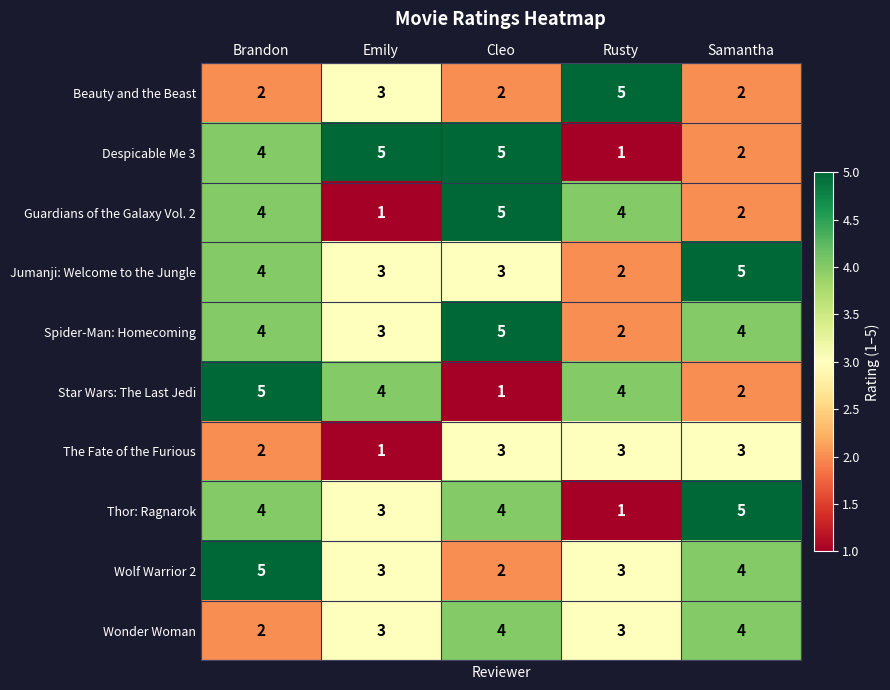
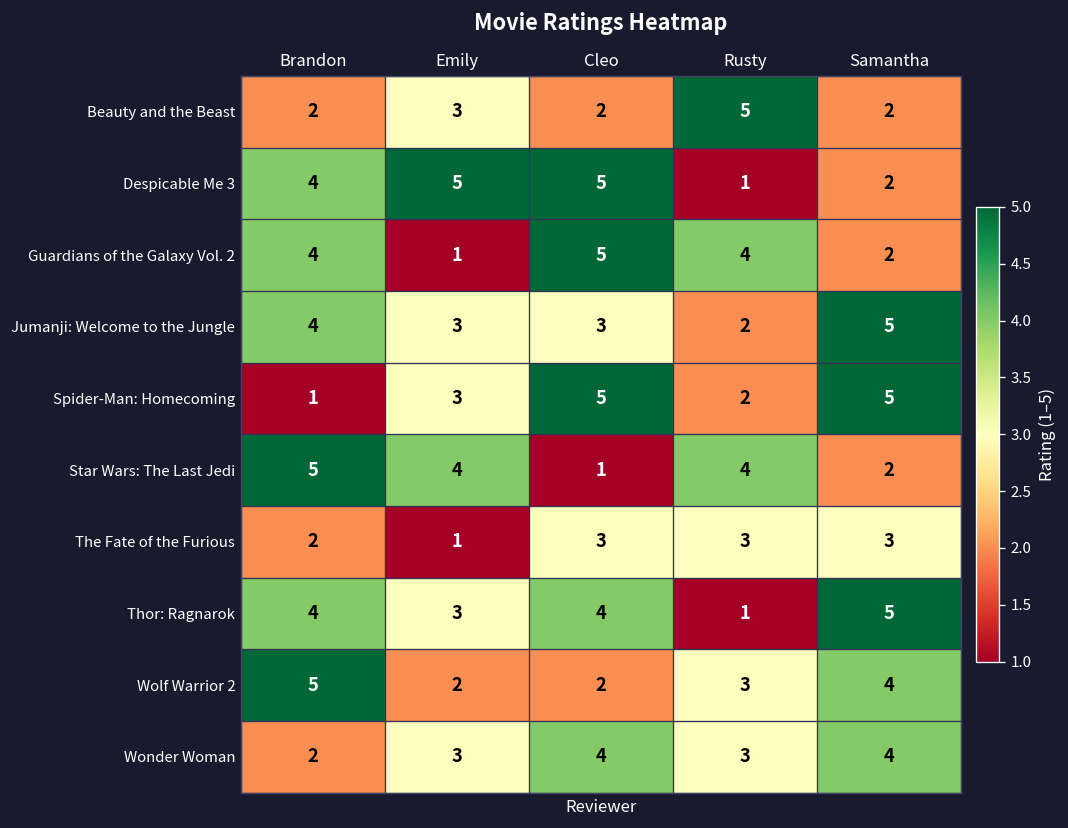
Spider-Man: Homecoming, Brandon: 4 -> 1
Spider-Man: Homecoming, Samantha: 4 -> 5
Wolf Warrior 2, Emily: 3 -> 2
